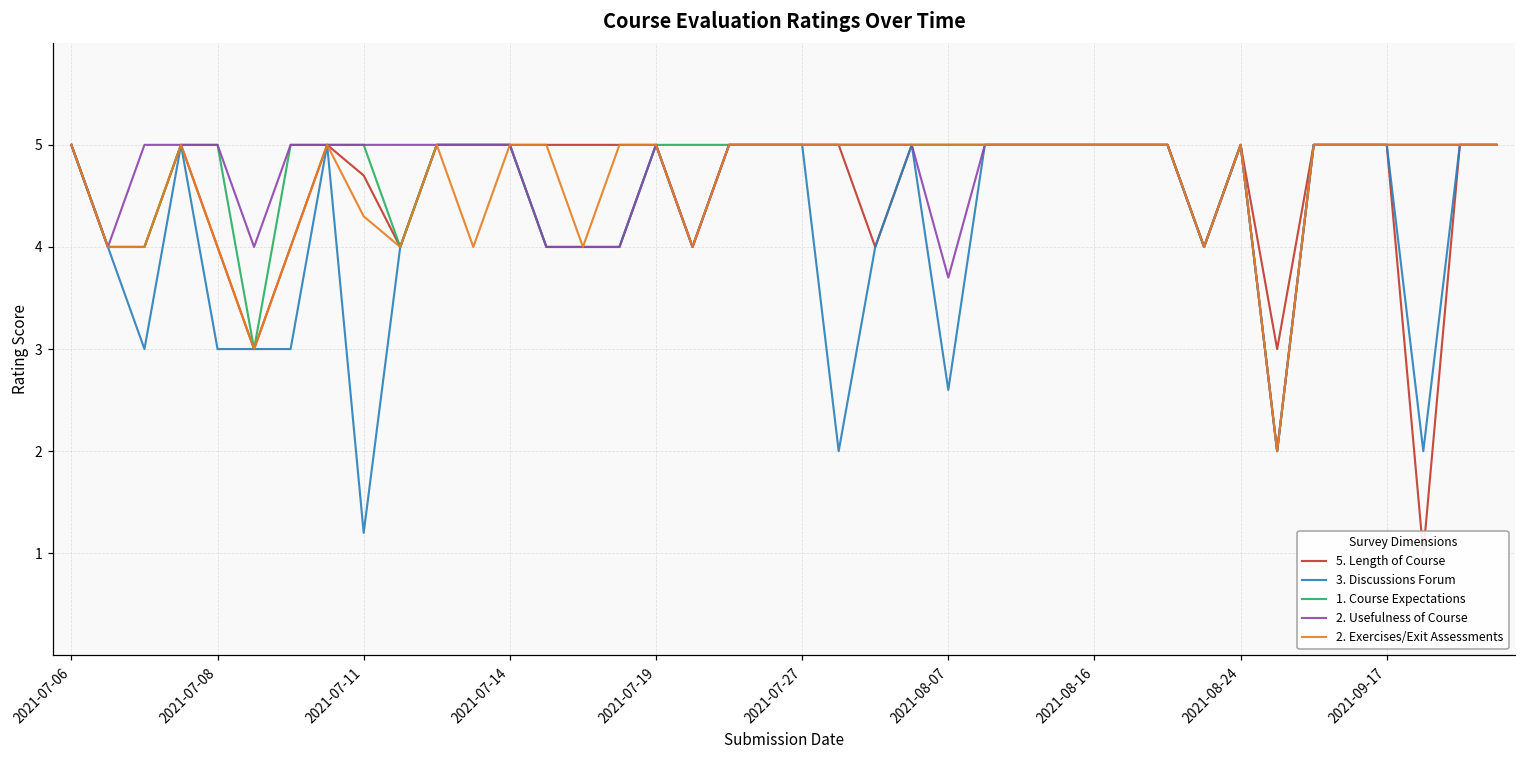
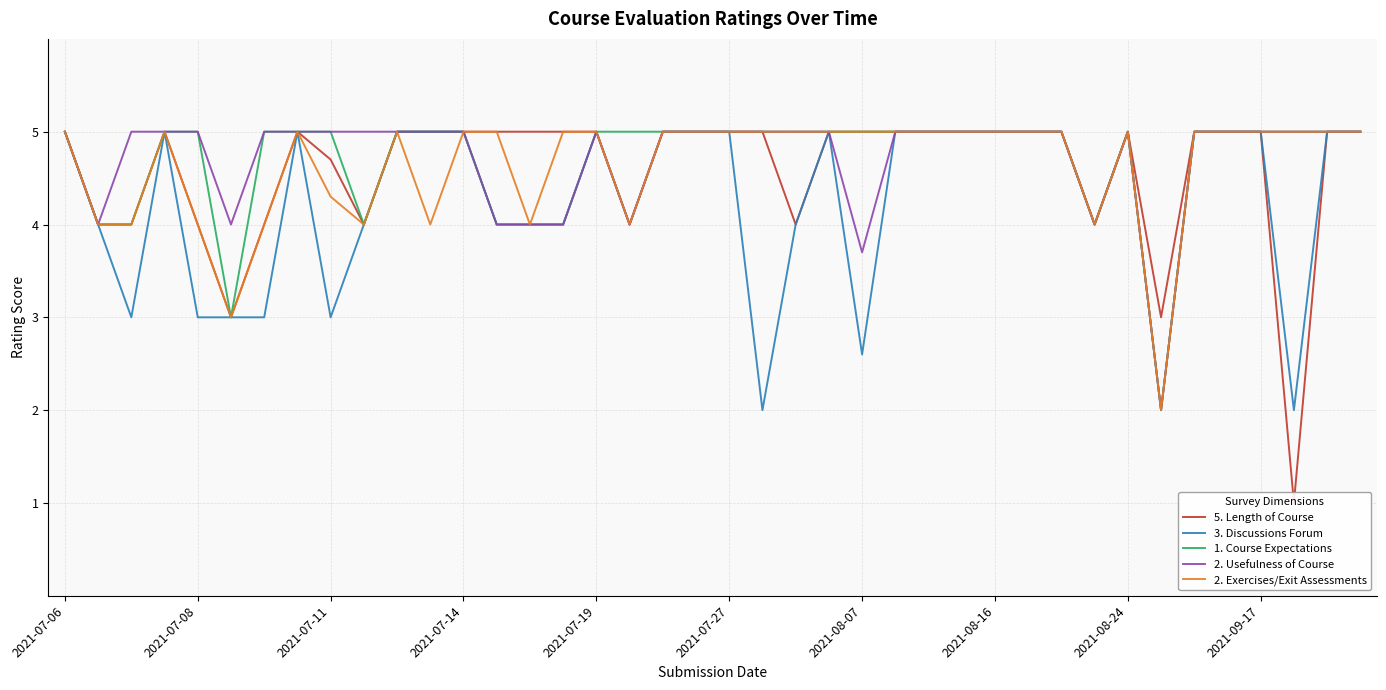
3. Discussions Forum, 2021-07-11: 1.2 -> 3.0
